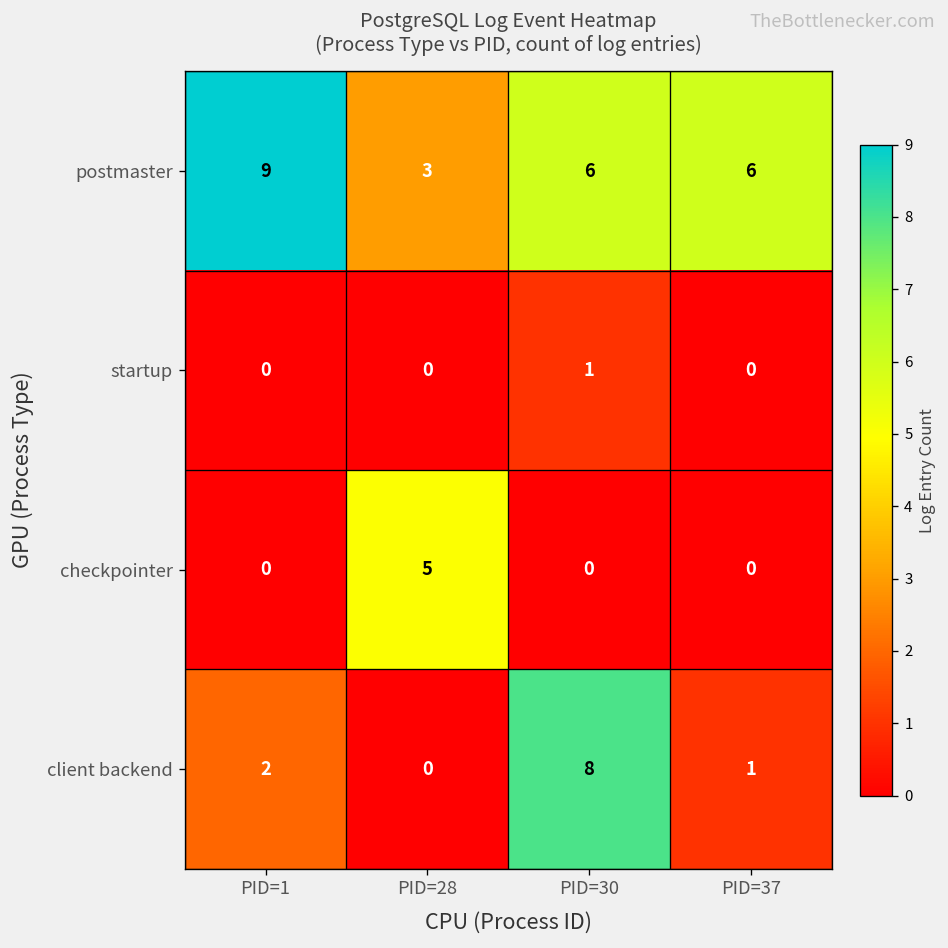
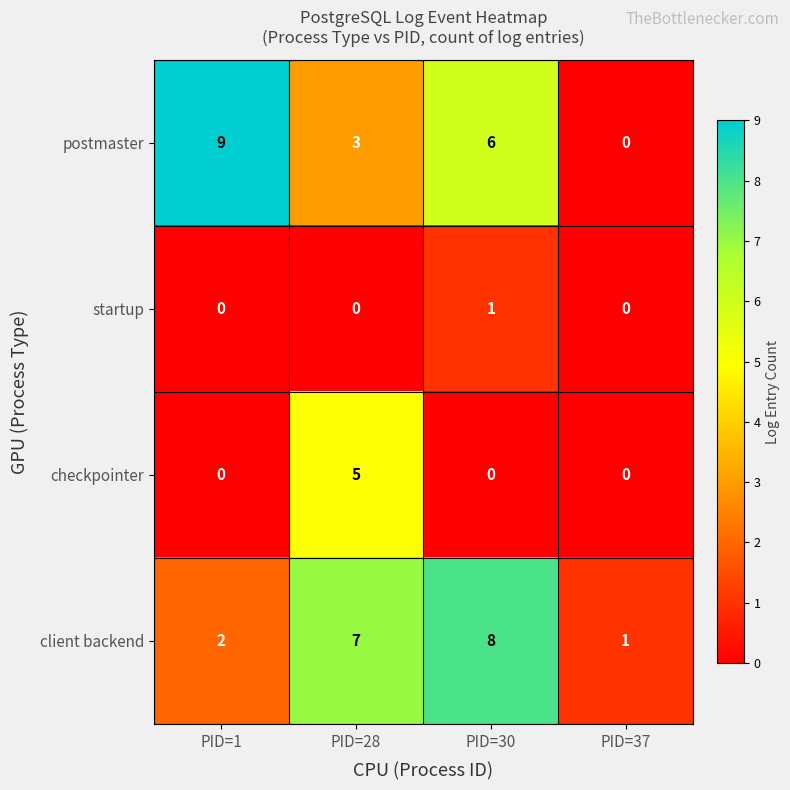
postmaster, PID=37: 6 -> 0
client backend, PID=28: 0 -> 7
